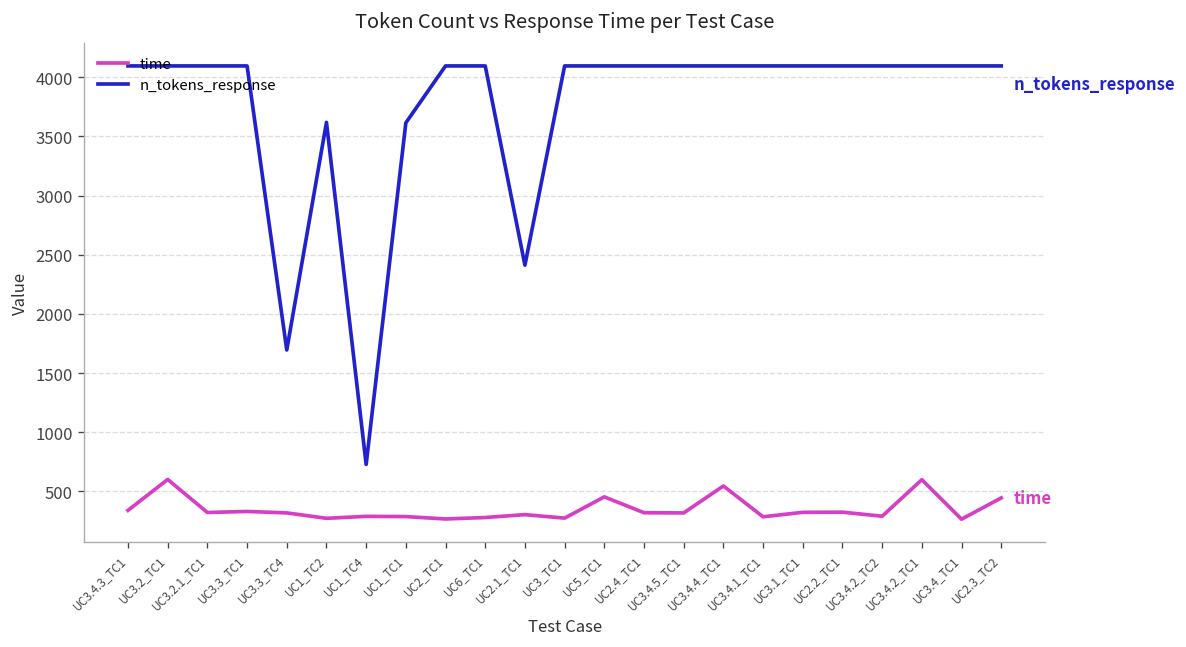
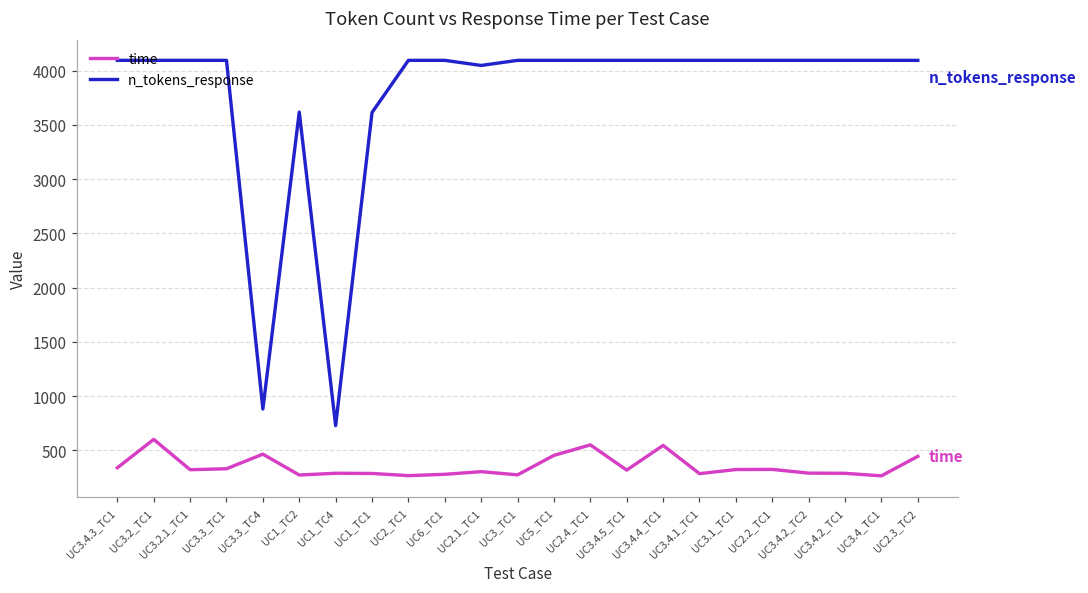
time, UC3.3_TC4: 300 -> 500
n_tokens_response, UC3.3_TC4: 1700 -> 900
n_tokens_response, UC2.1_TC1: 2400 -> 4000
time, UC2.4_TC1: 300 -> 600
time, UC3.4.2_TC1: 600 -> 300
